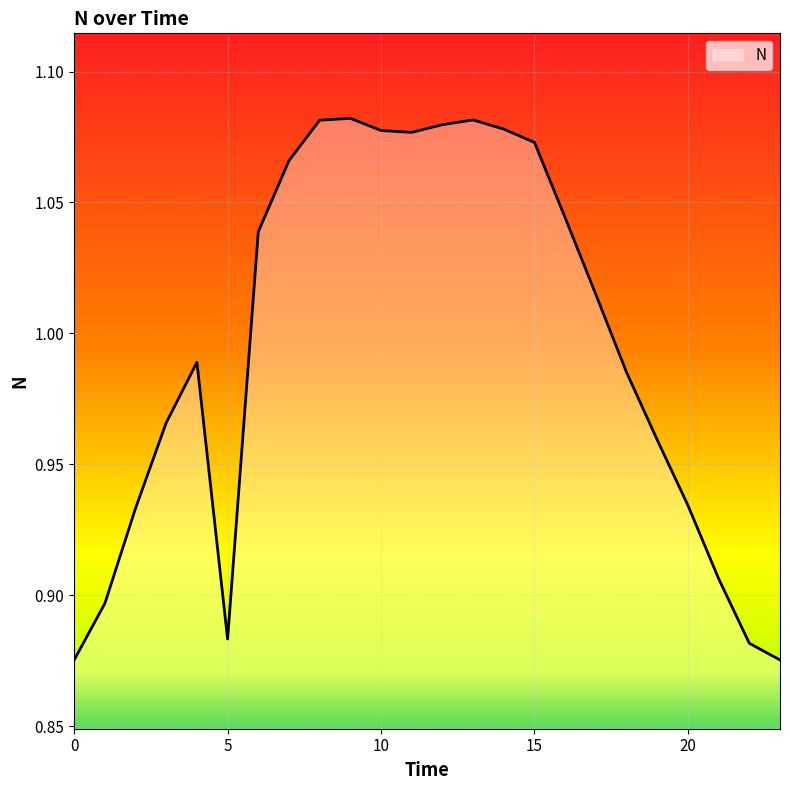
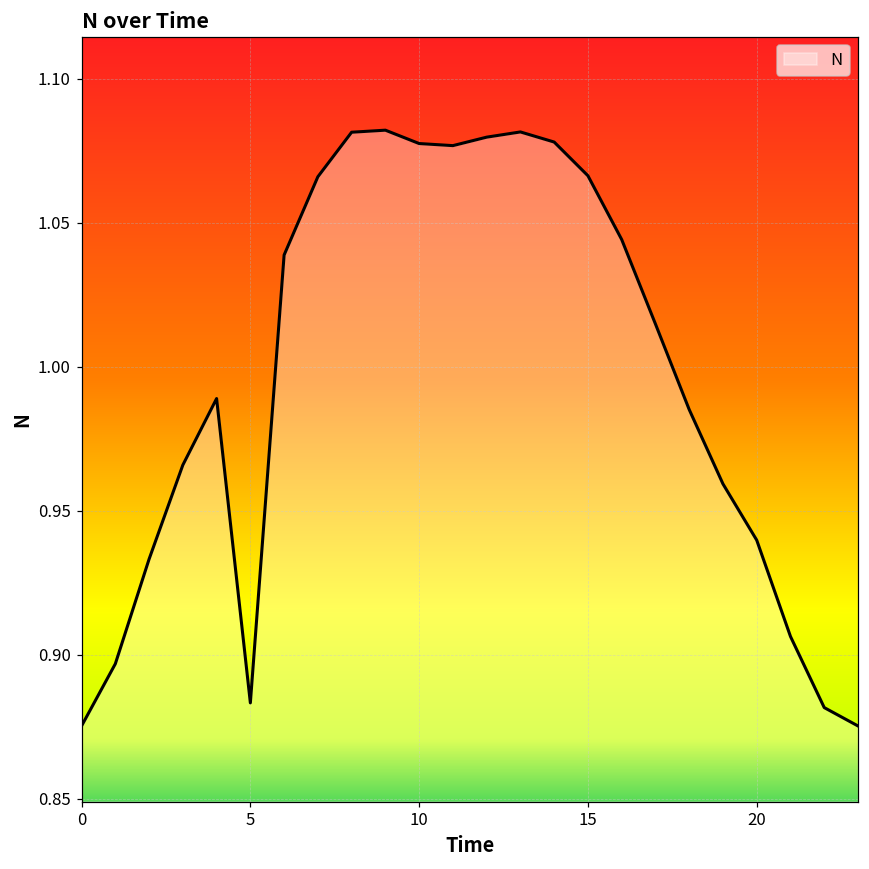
15: 1.073 -> 1.066
20: 0.934 -> 0.940
